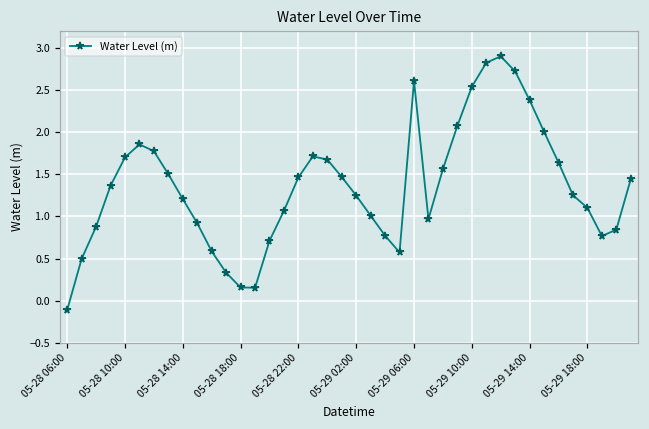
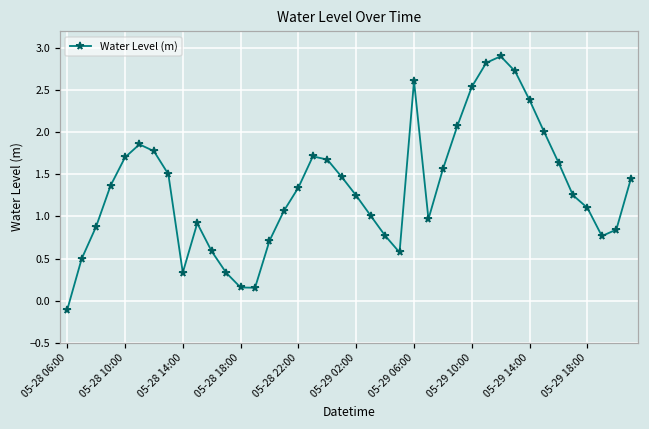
05-28 14:00: 1.2 -> 0.3
05-28 22:00: 1.5 -> 1.3
